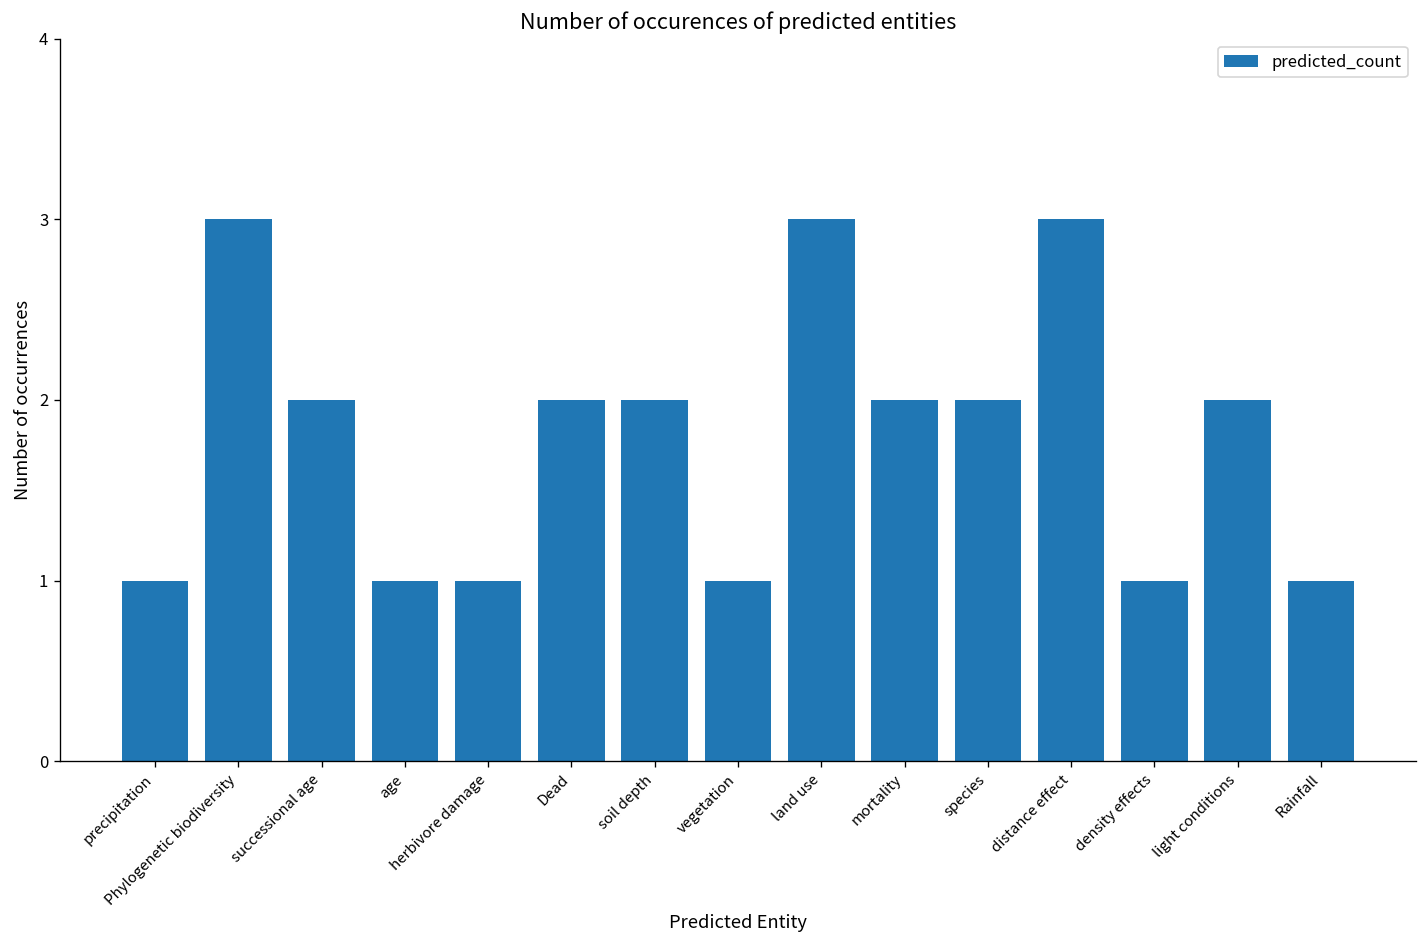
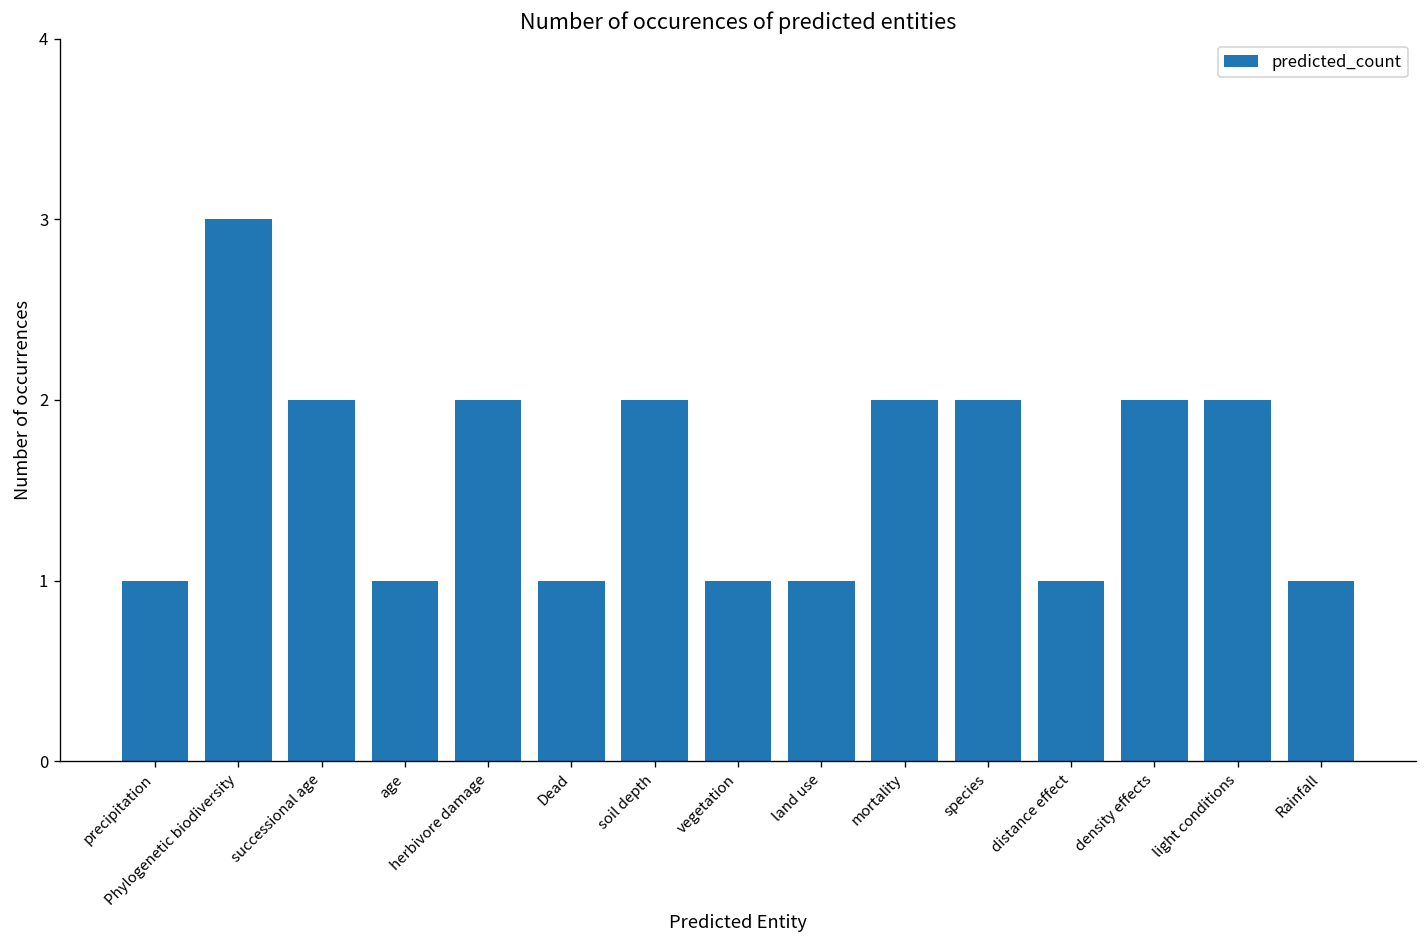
herbivore damage: 1 -> 2
Dead: 2 -> 1
land use: 3 -> 1
distance effect: 3 -> 1
density effects: 1 -> 2
